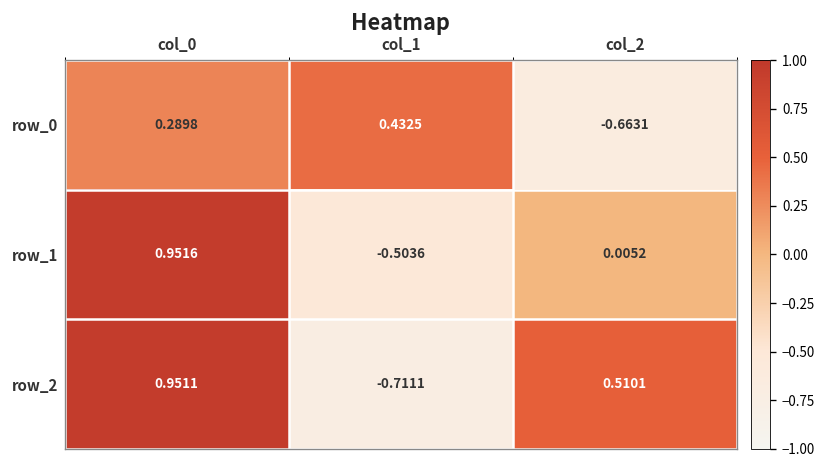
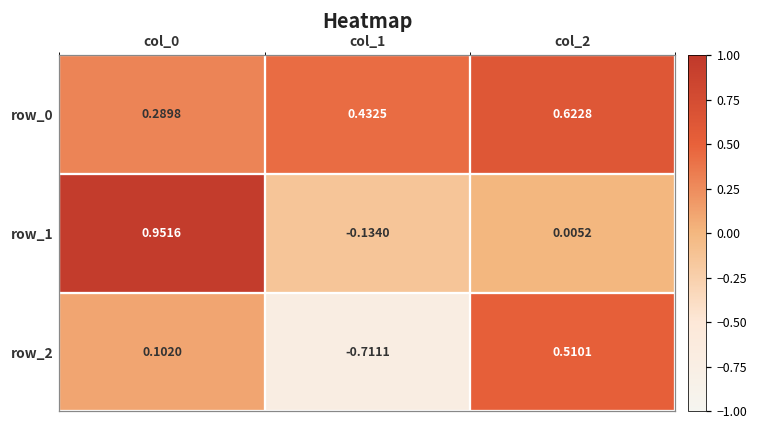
row_0, col_2: -0.6631 -> 0.6228
row_1, col_1: -0.5036 -> -0.1340
row_2, col_0: 0.9511 -> 0.1020
